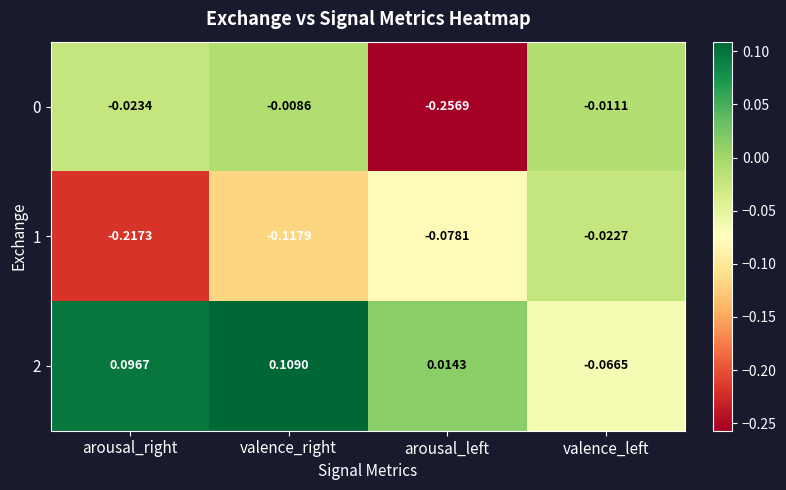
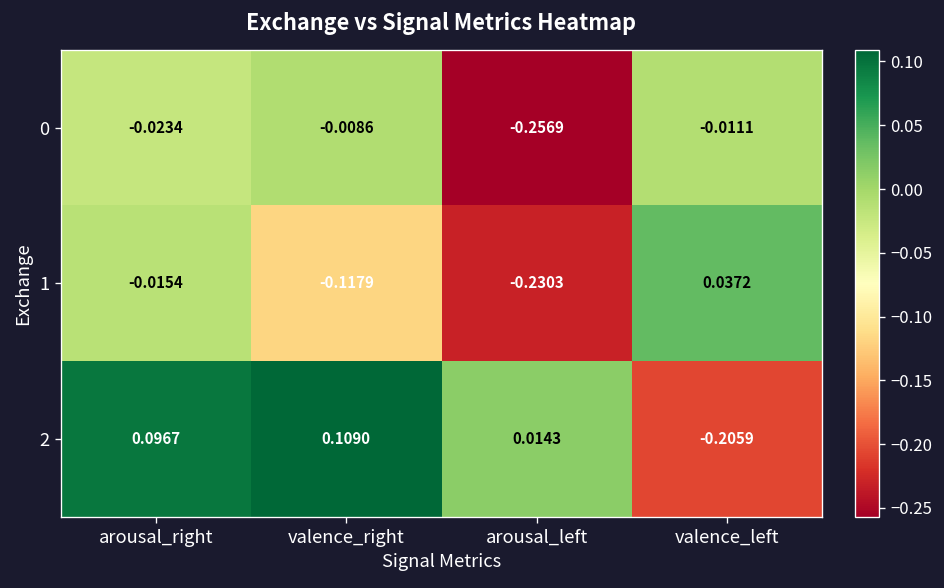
1, arousal_right: -0.2173 -> -0.0154
1, arousal_left: -0.0781 -> -0.2303
1, valence_left: -0.0227 -> 0.0372
2, valence_left: -0.0665 -> -0.2059
